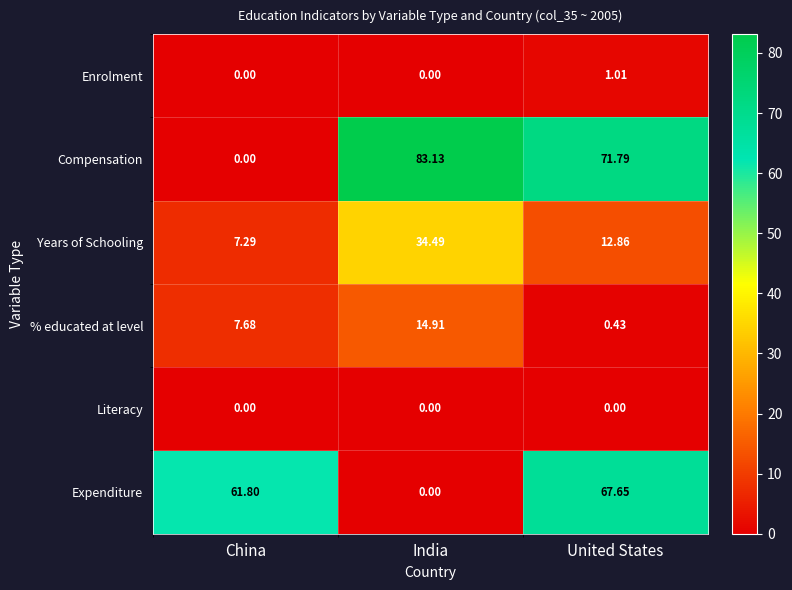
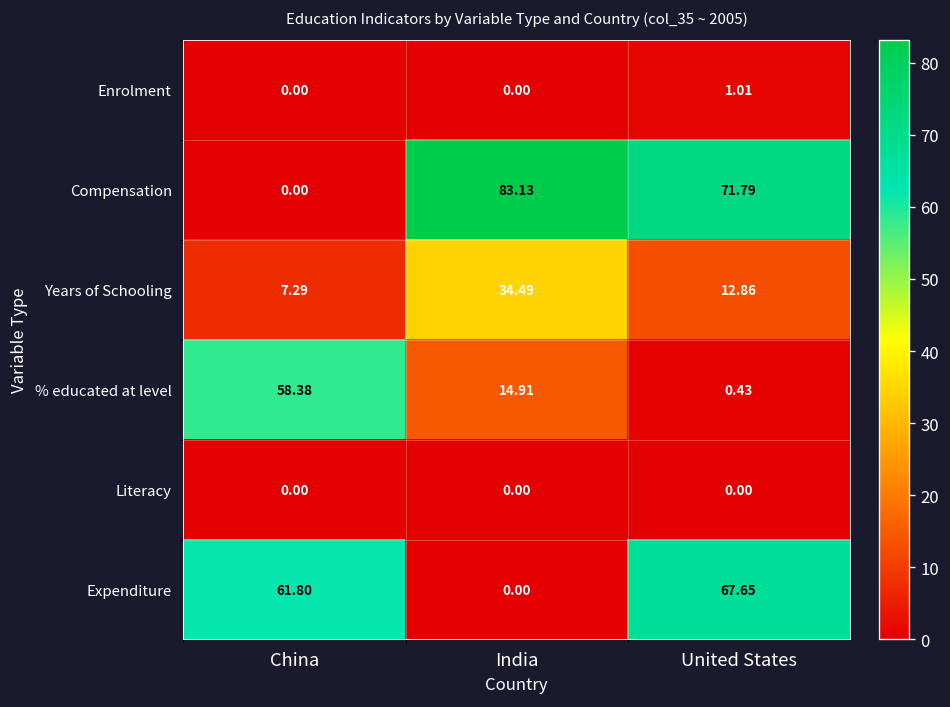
% educated at level, China: 7.68 -> 58.38
